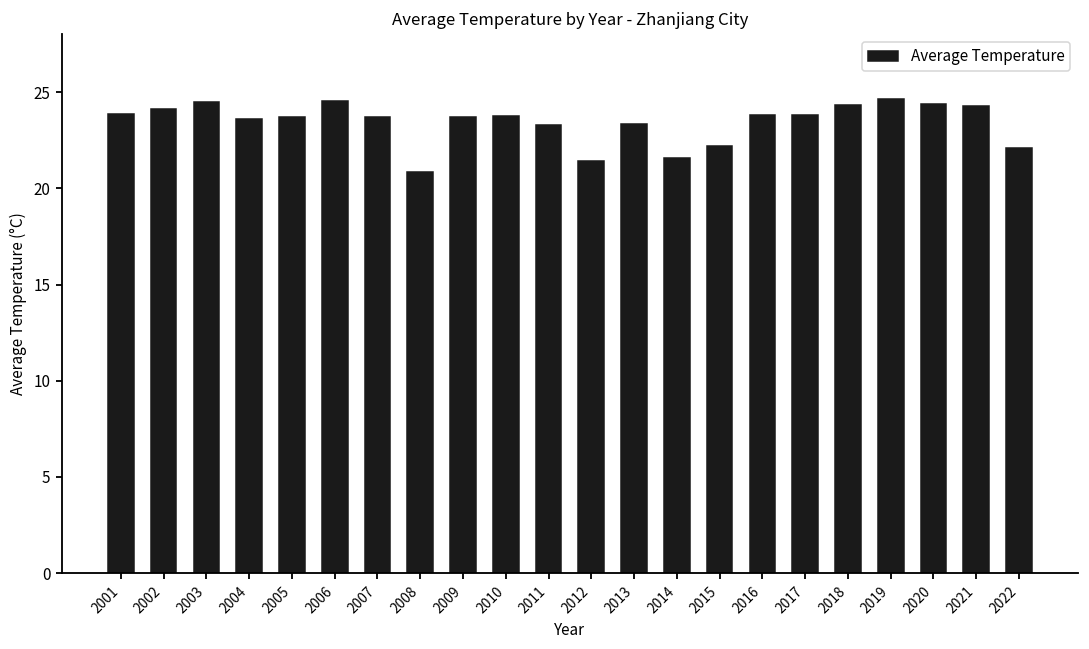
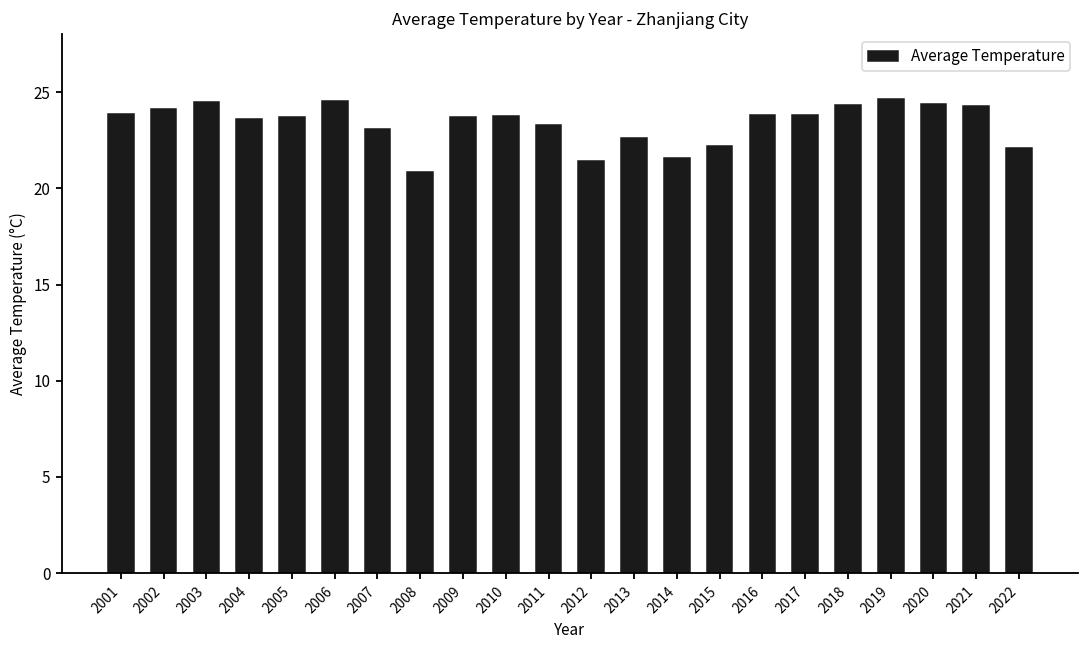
2007: 23.7 -> 23.1
2013: 23.4 -> 22.6
